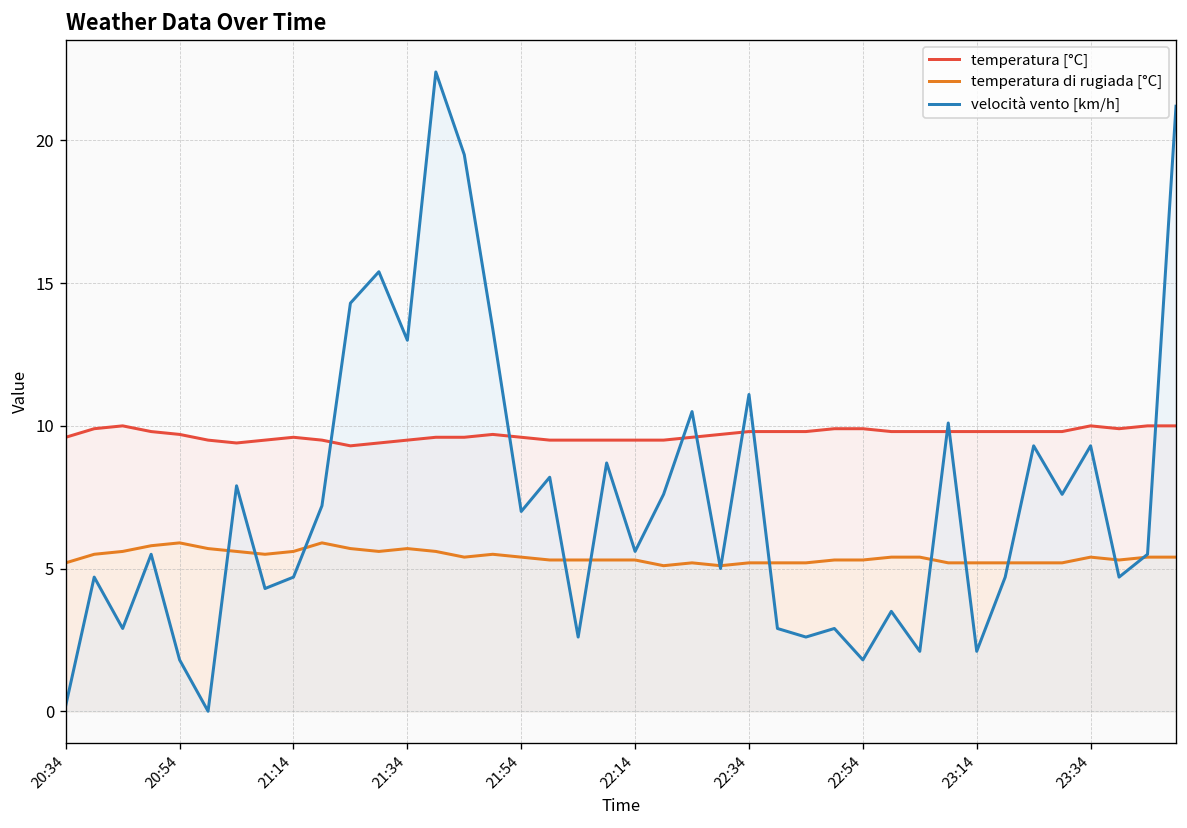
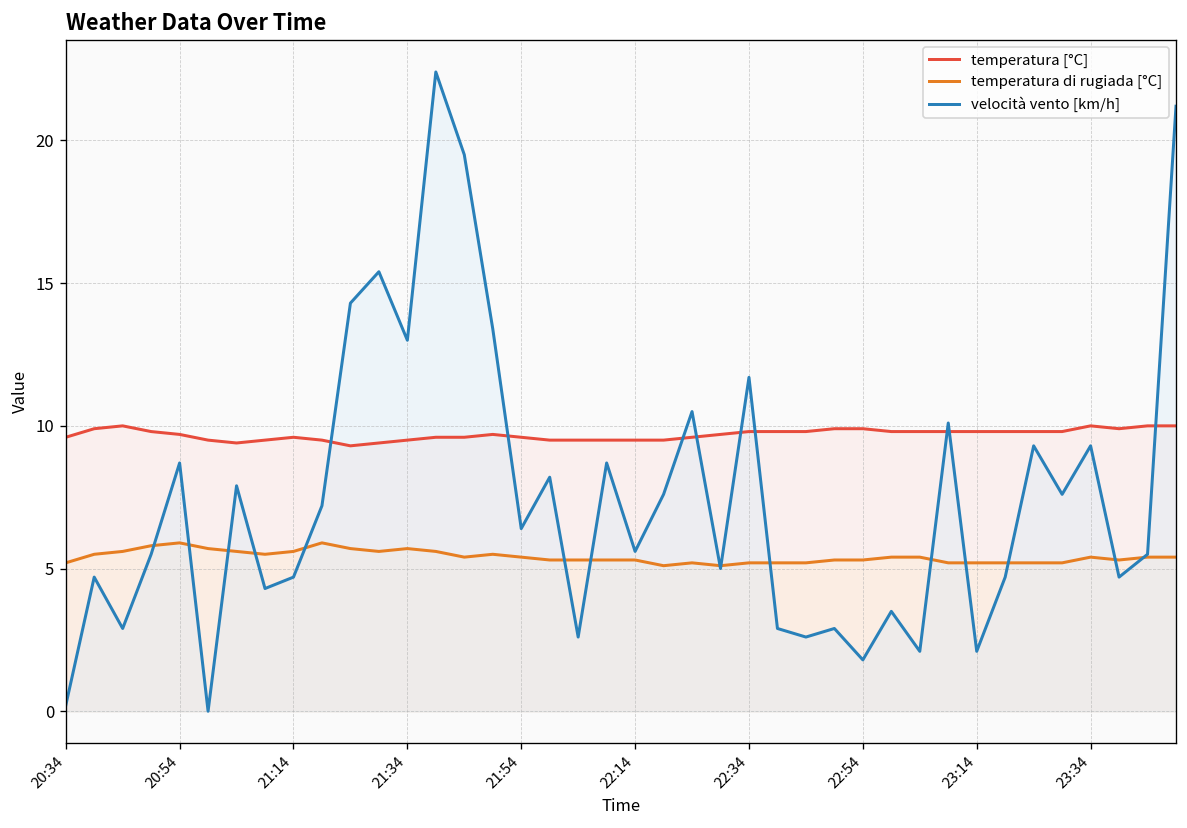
velocità vento [km/h], 20:54: 1.8 -> 8.7
velocità vento [km/h], 21:54: 7.0 -> 6.4
velocità vento [km/h], 22:34: 11.1 -> 11.7
